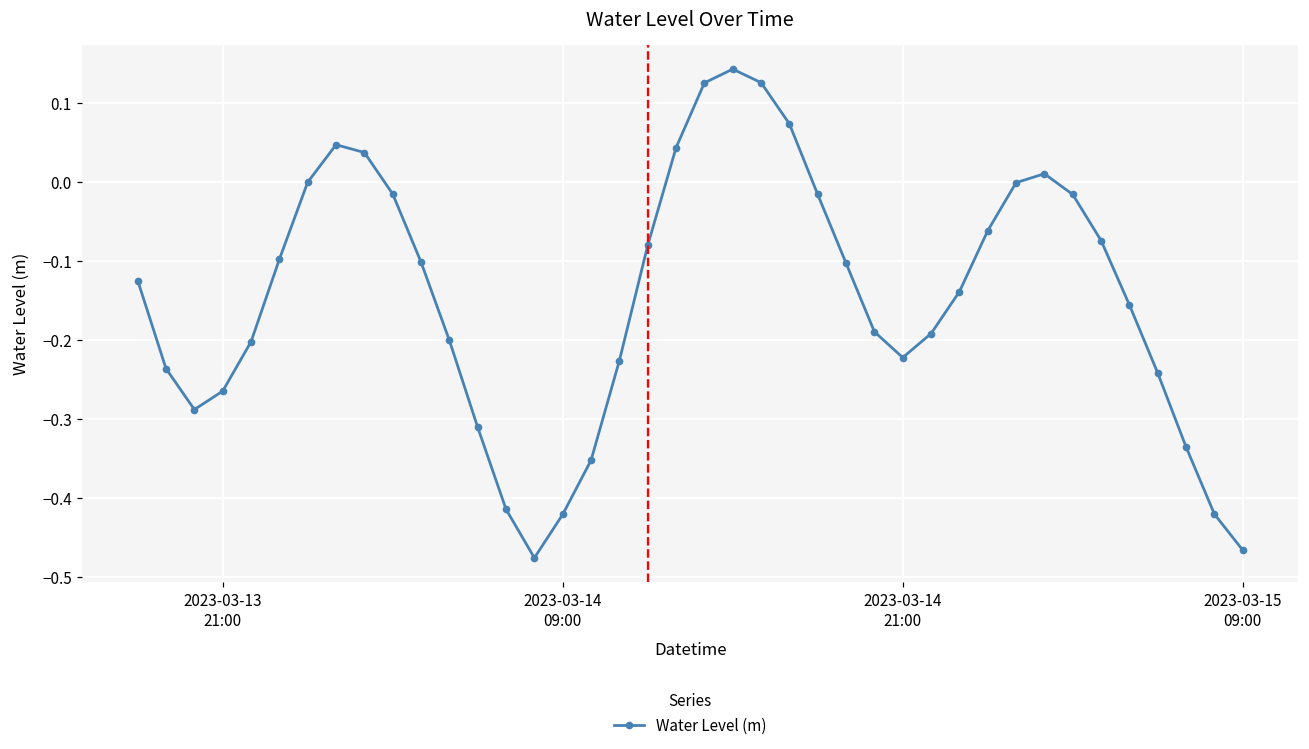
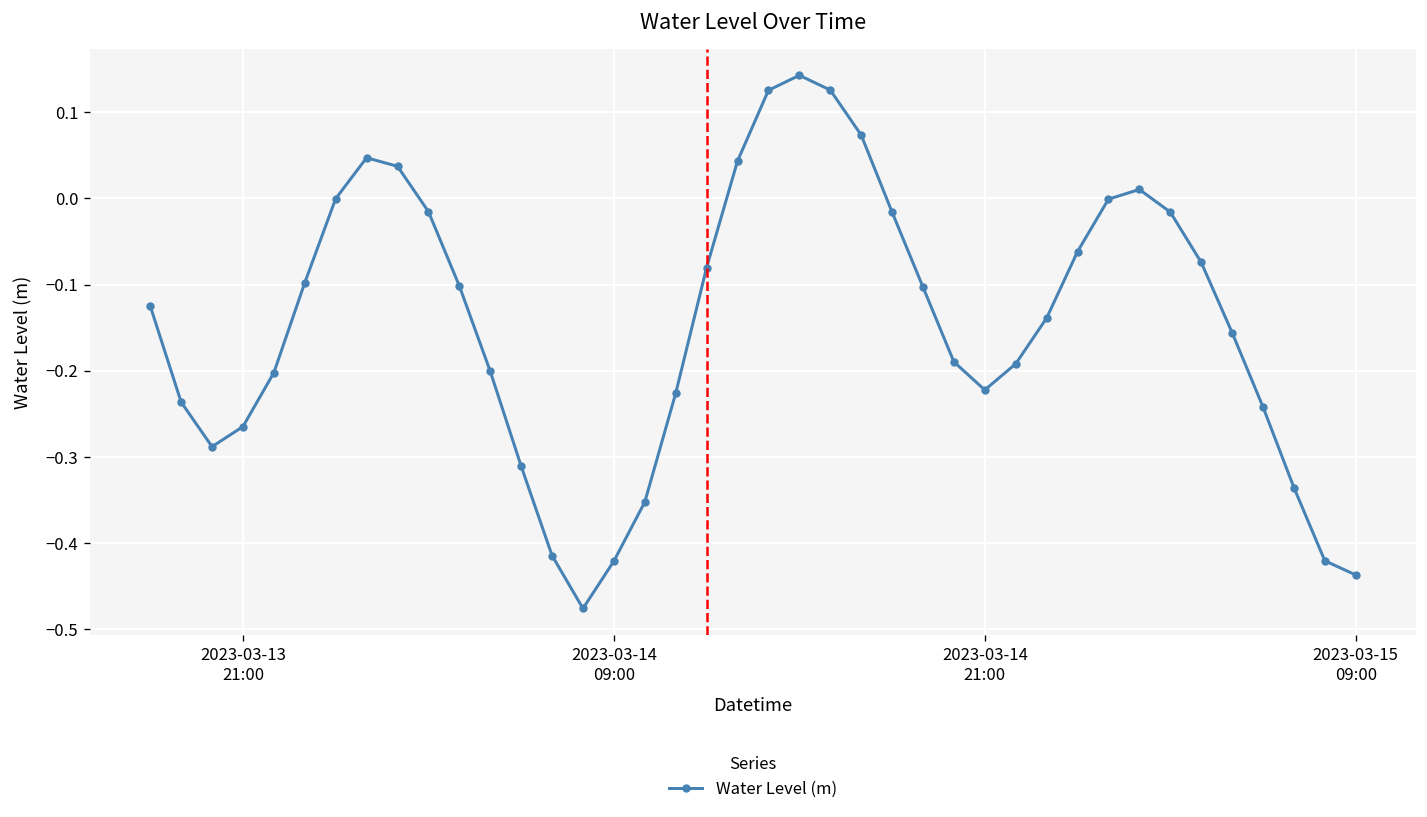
2023-03-15 09:00: -0.47 -> -0.44
